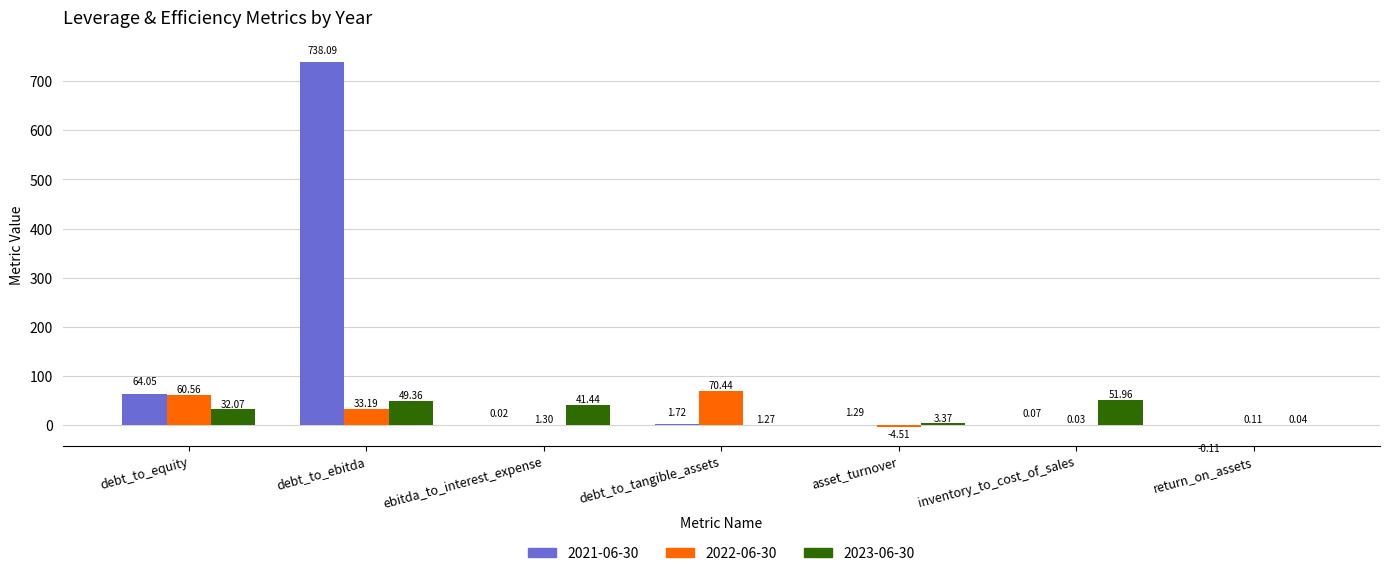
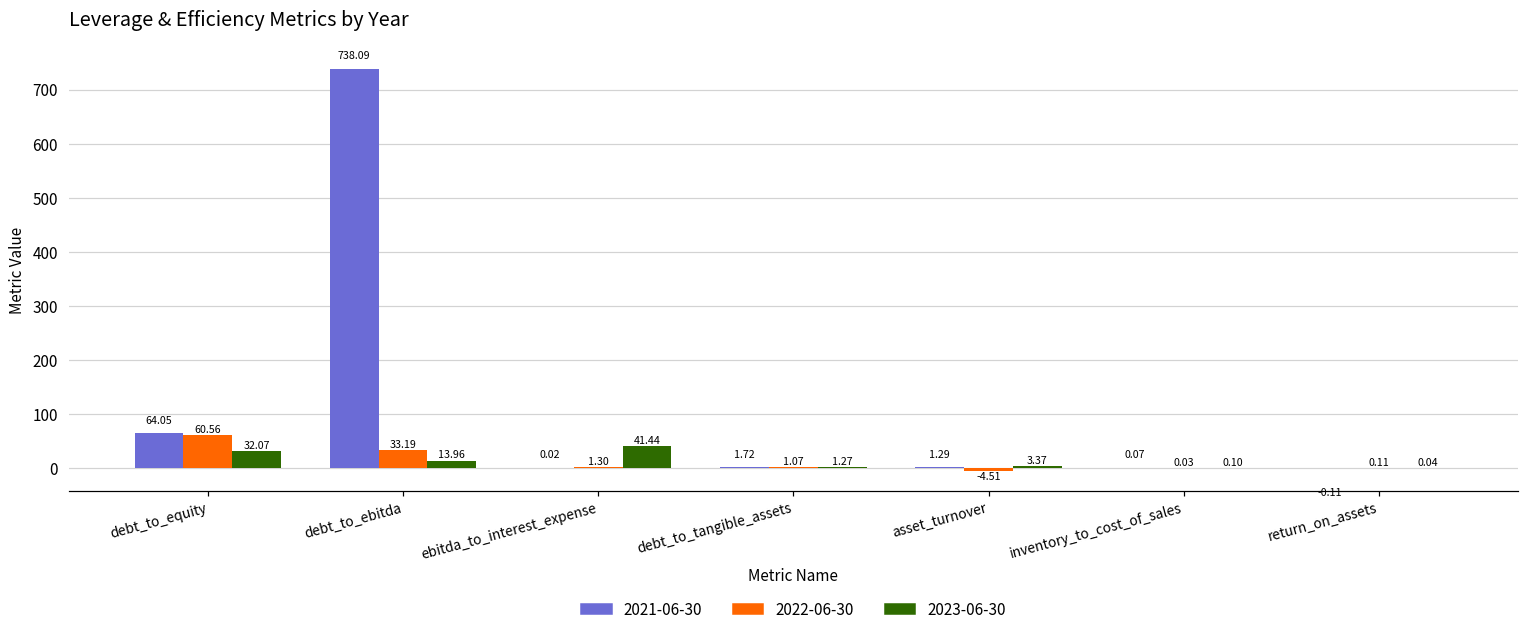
2023-06-30, debt_to_ebitda: 49.36 -> 13.96
2022-06-30, debt_to_tangible_assets: 70.44 -> 1.07
2023-06-30, inventory_to_cost_of_sales: 51.96 -> 0.10
